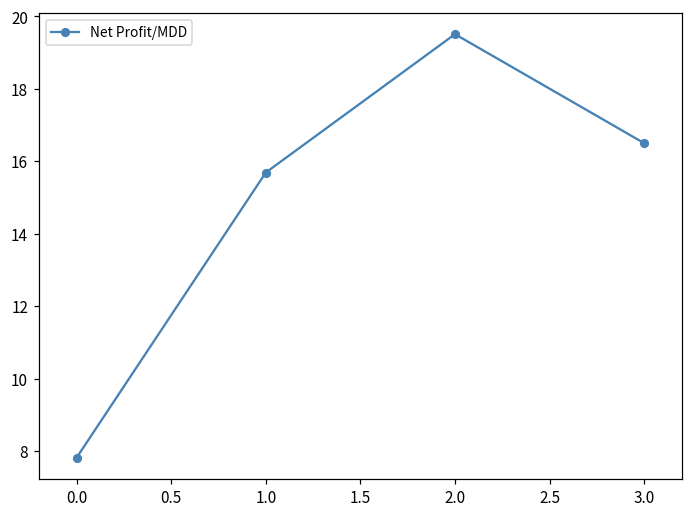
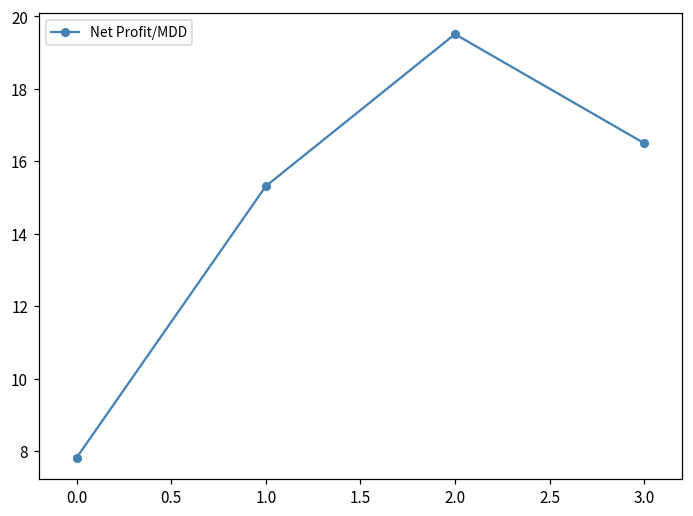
1.0: 15.7 -> 15.3
